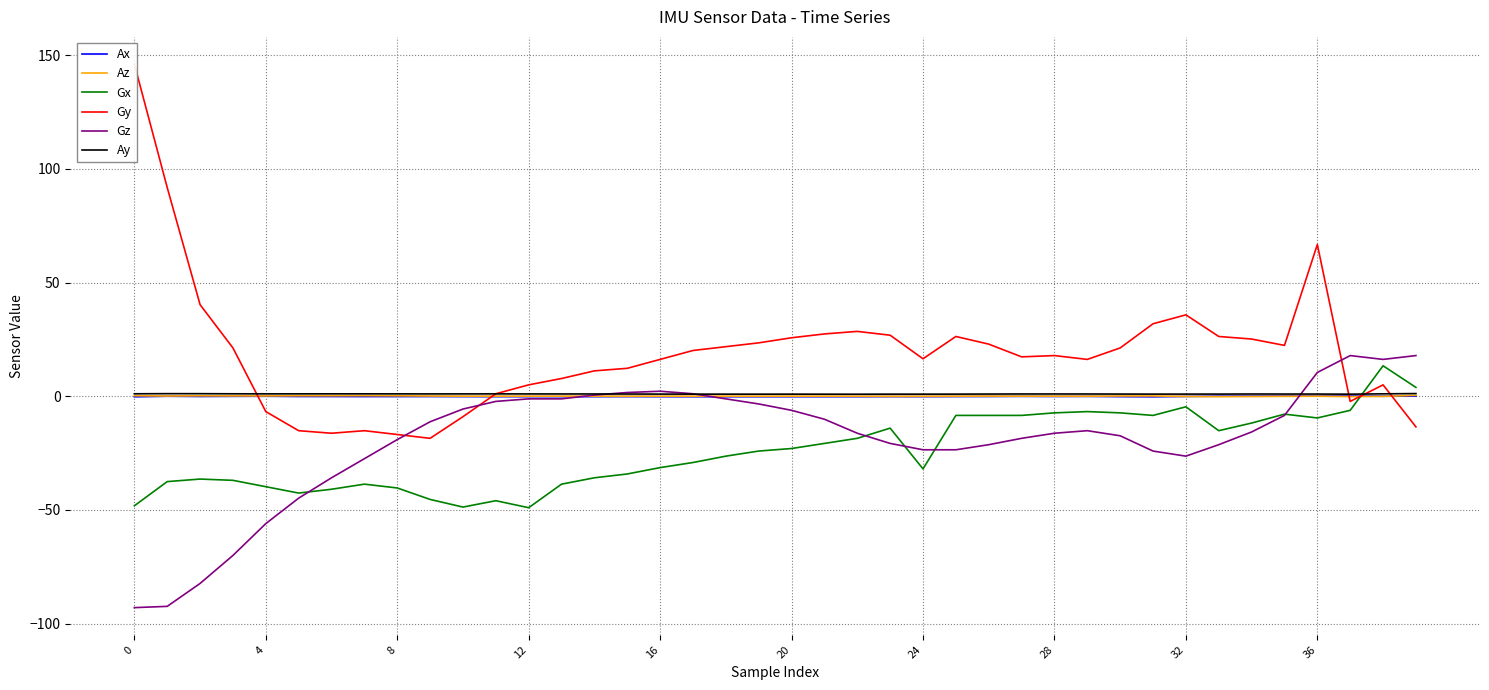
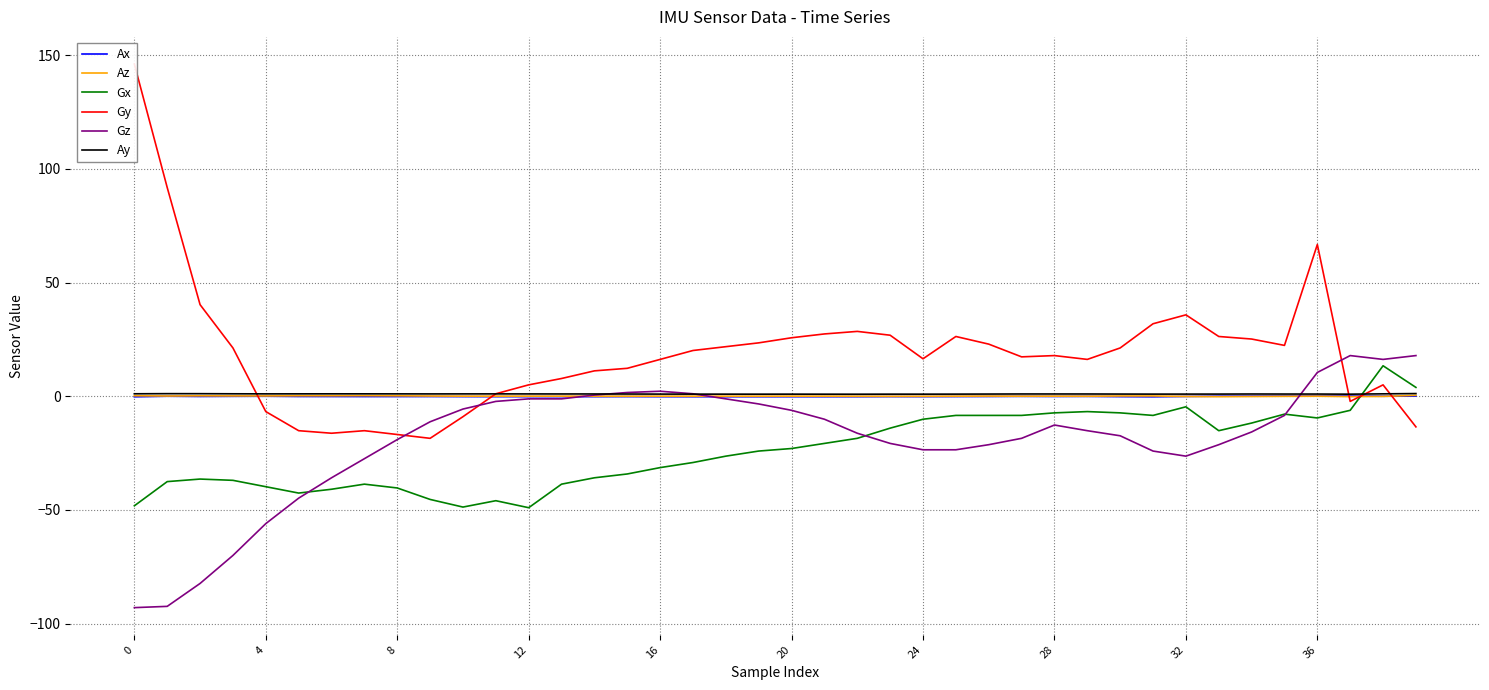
Gx, 24: -32 -> -10
Gz, 28: -16 -> -13
